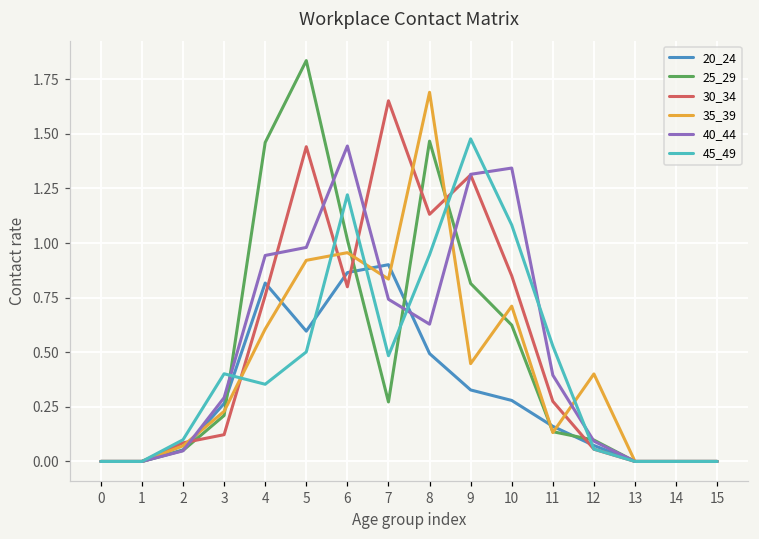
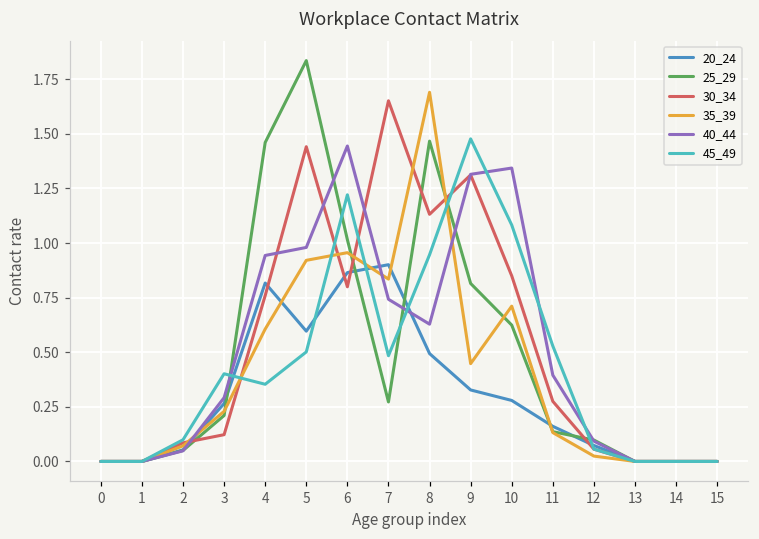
35_39, 12: 0.40 -> 0.02
